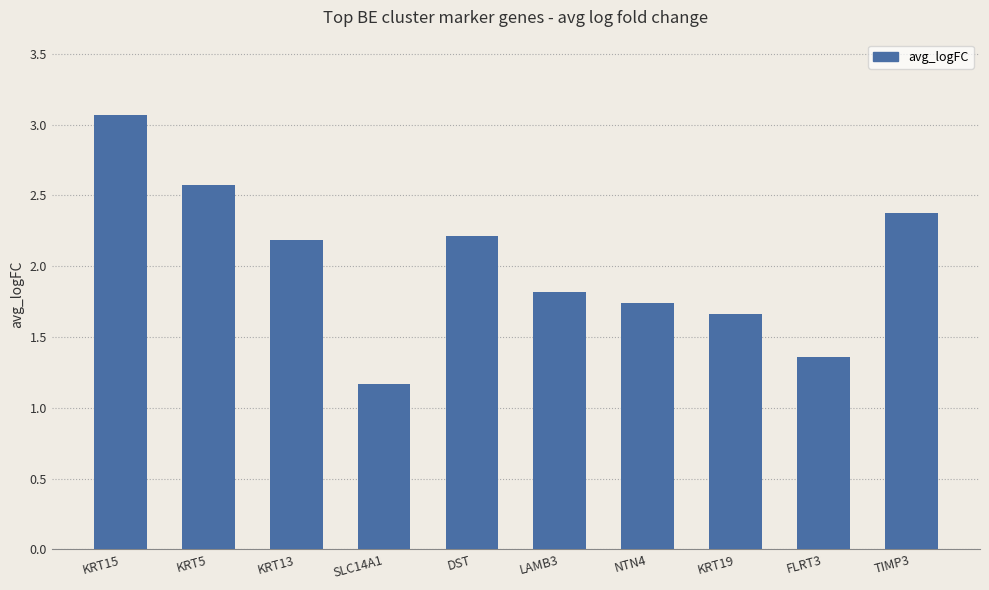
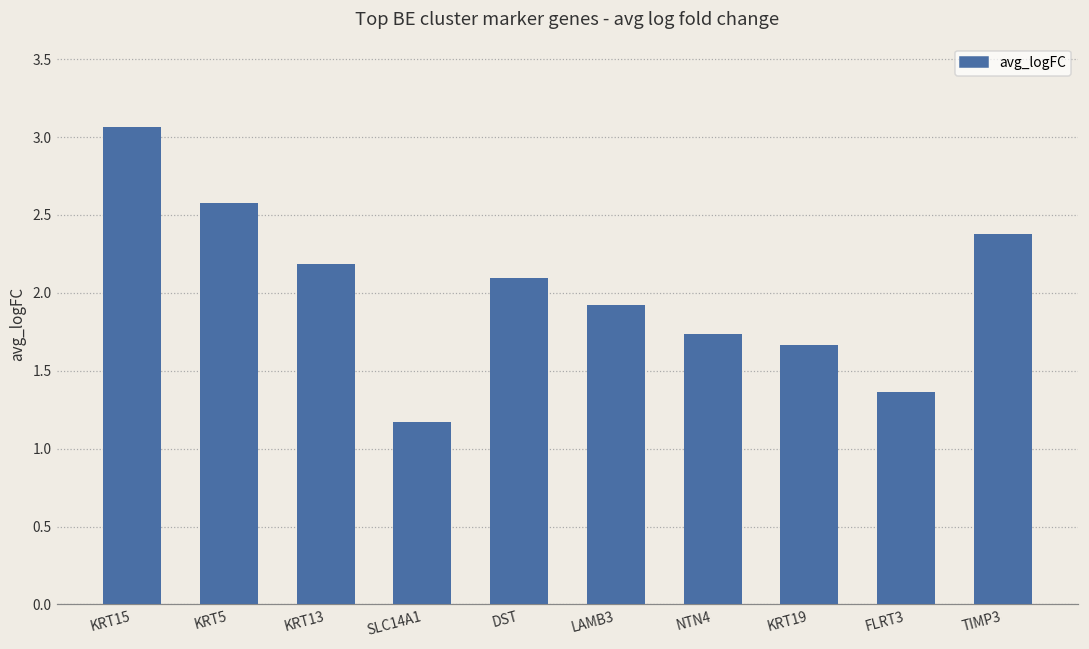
DST: 2.21 -> 2.09
LAMB3: 1.82 -> 1.92
